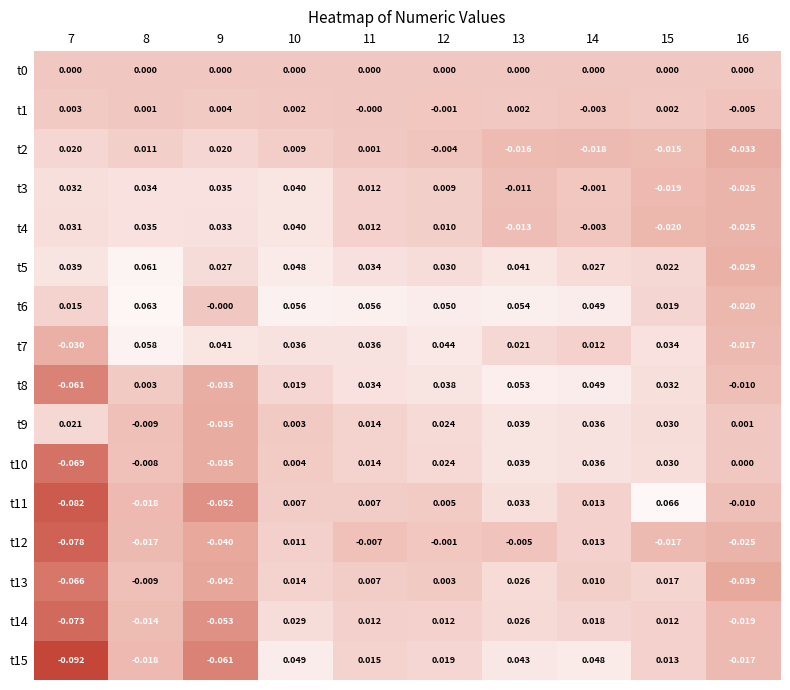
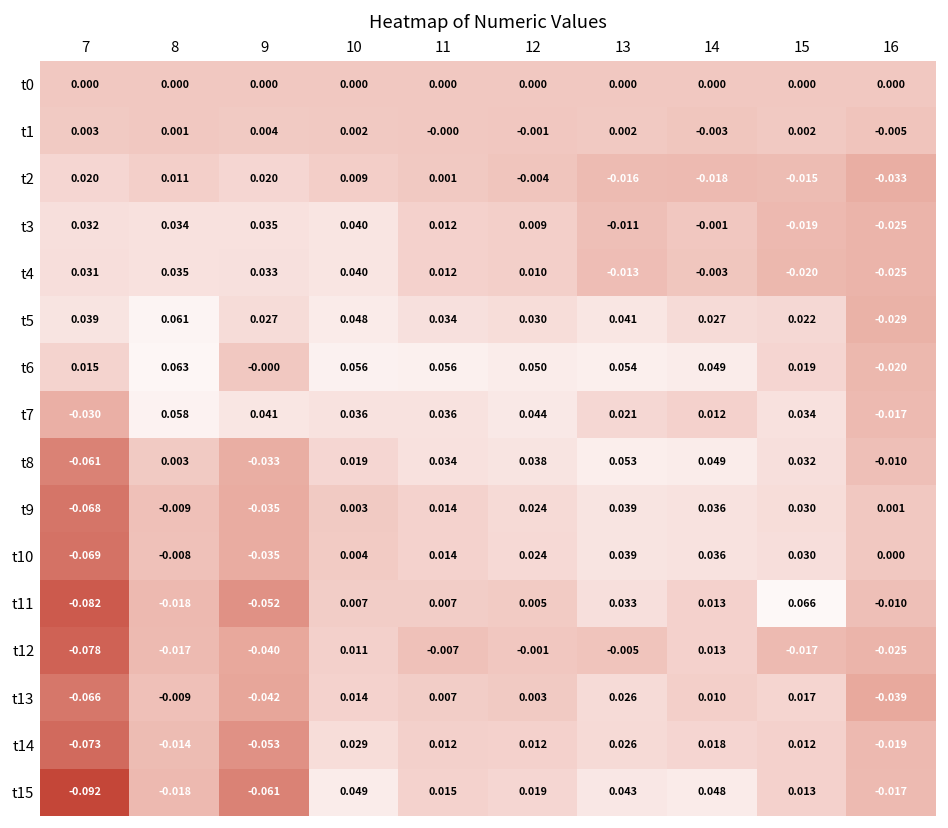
t9, 7: 0.021 -> -0.068
